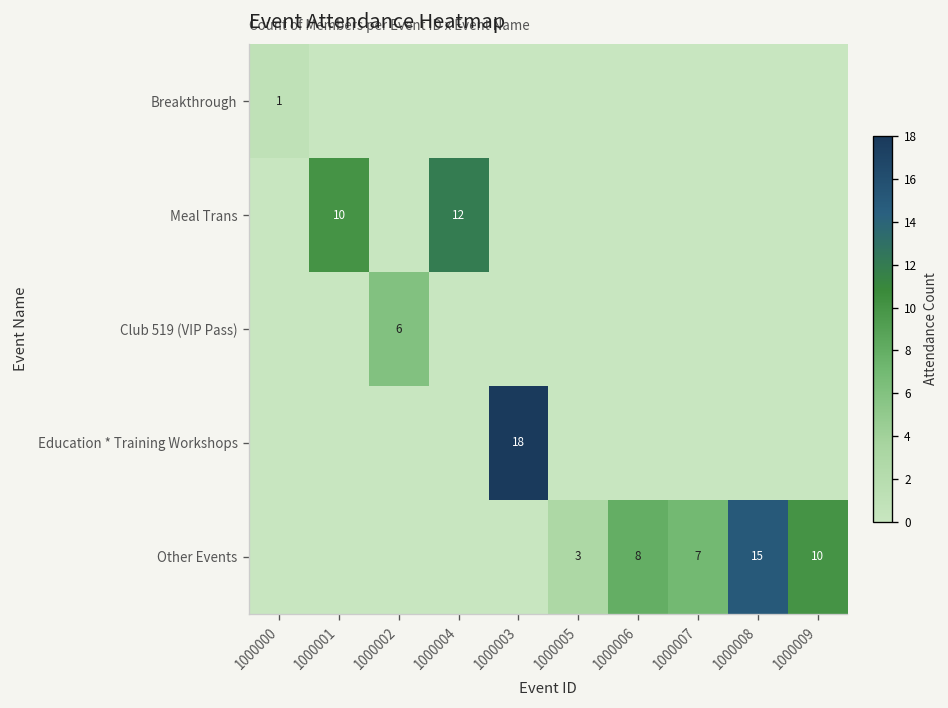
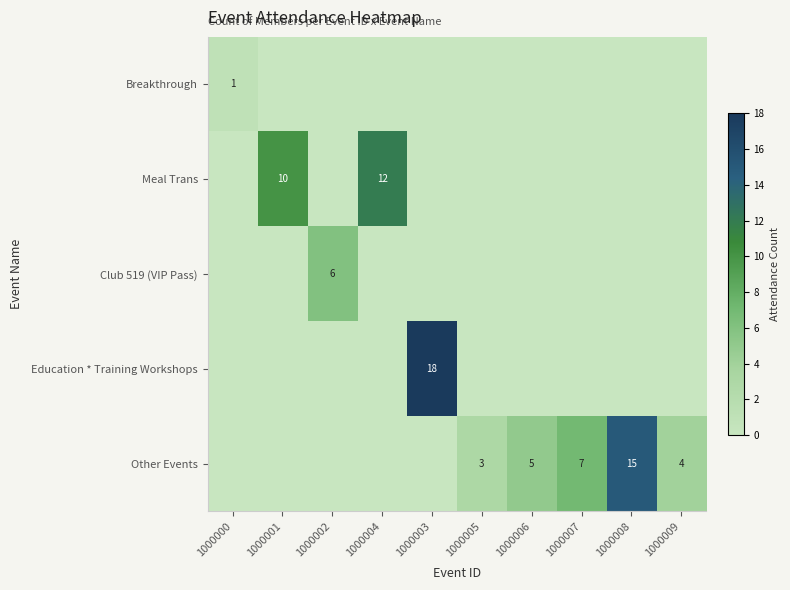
Other Events, 1000006: 8 -> 5
Other Events, 1000009: 10 -> 4
